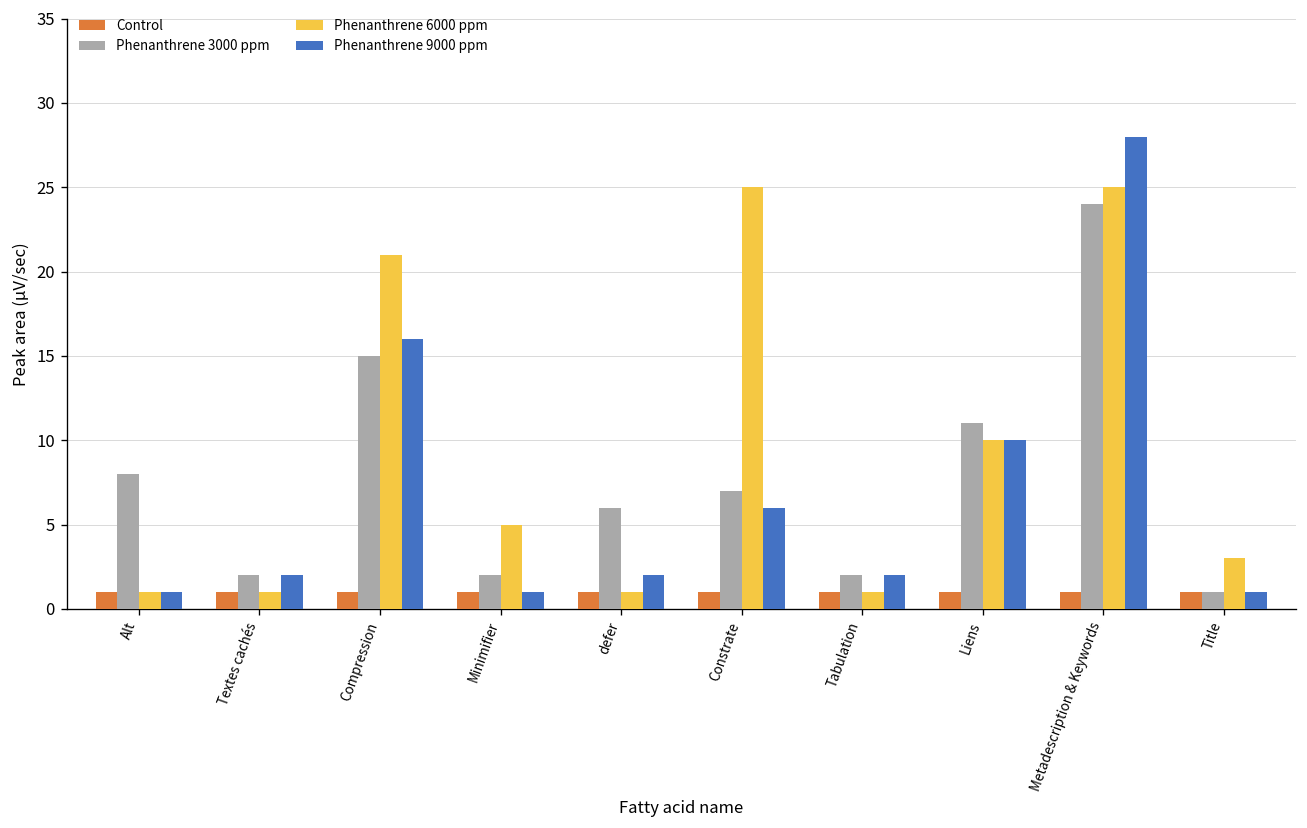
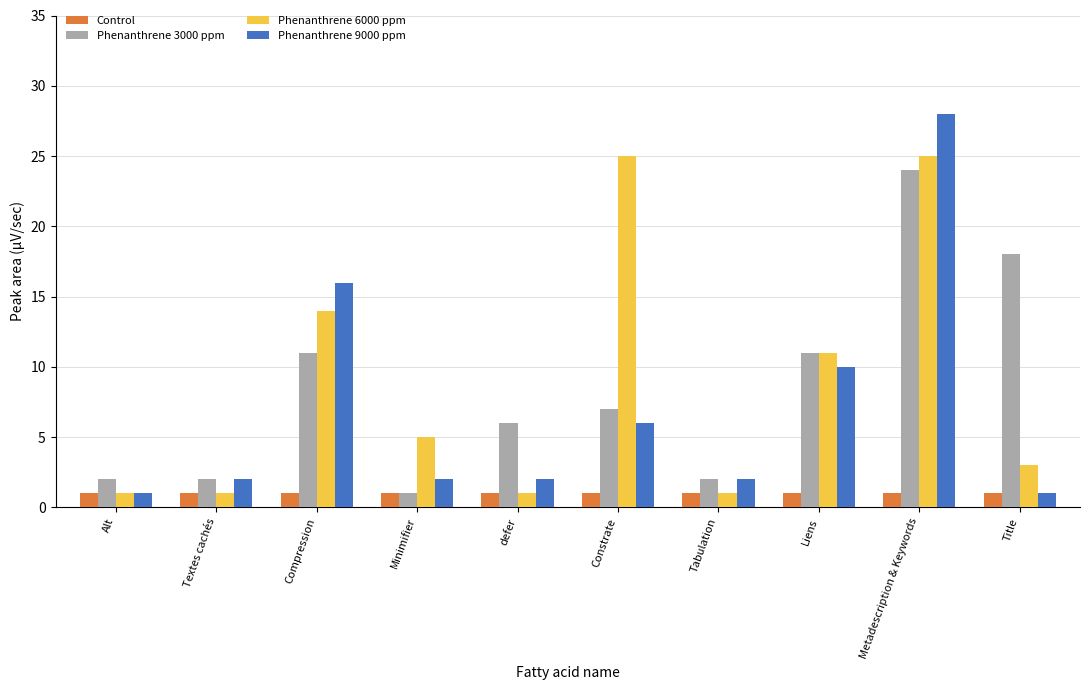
Phenanthrene 3000 ppm, Alt: 8 -> 2
Phenanthrene 3000 ppm, Compression: 15 -> 11
Phenanthrene 6000 ppm, Compression: 21 -> 14
Phenanthrene 3000 ppm, Minimifier: 2 -> 1
Phenanthrene 9000 ppm, Minimifier: 1 -> 2
Phenanthrene 6000 ppm, Liens: 10 -> 11
Phenanthrene 3000 ppm, Title: 1 -> 18
